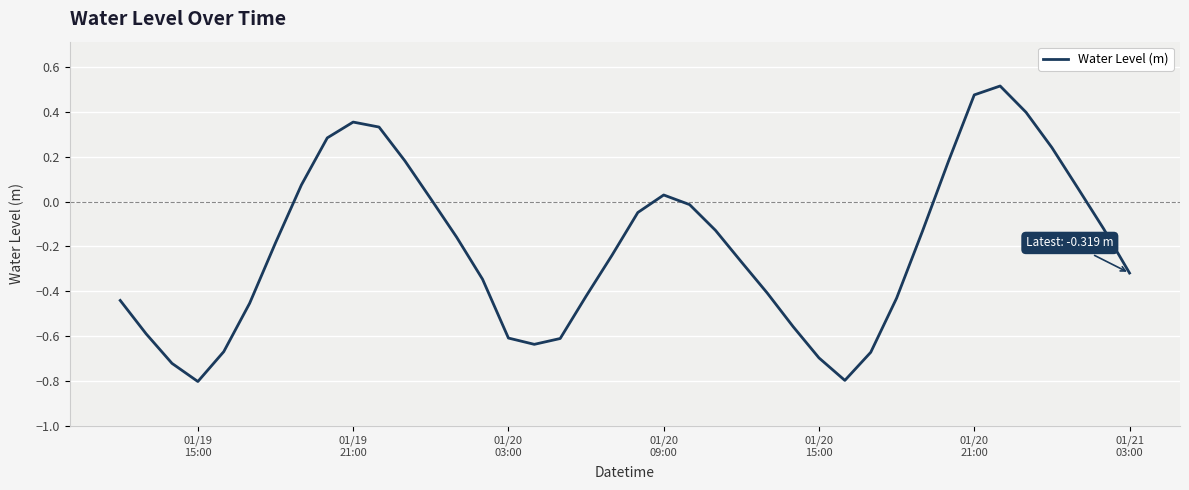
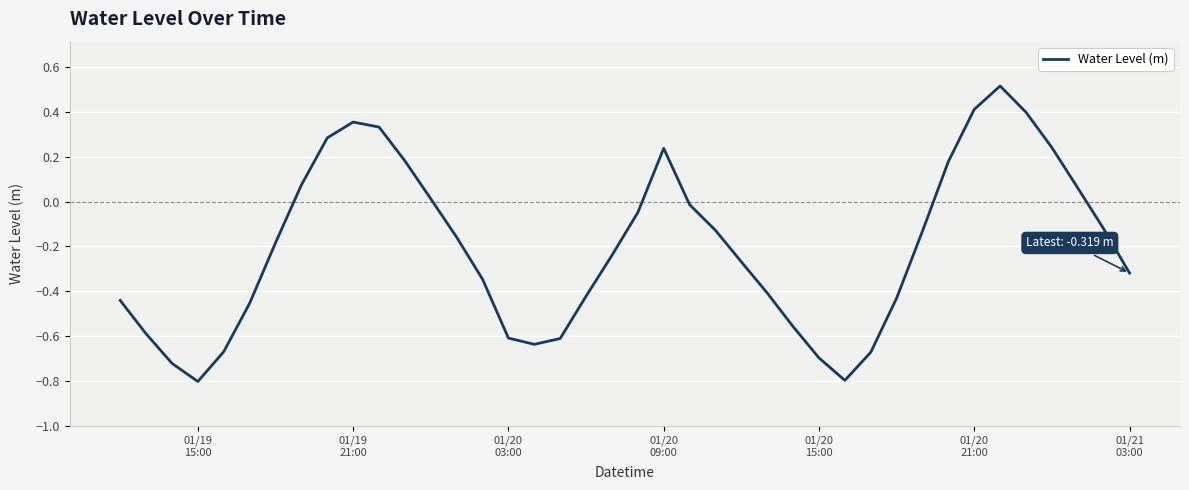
01/20 09:00: 0.03 -> 0.24
01/20 21:00: 0.48 -> 0.41
